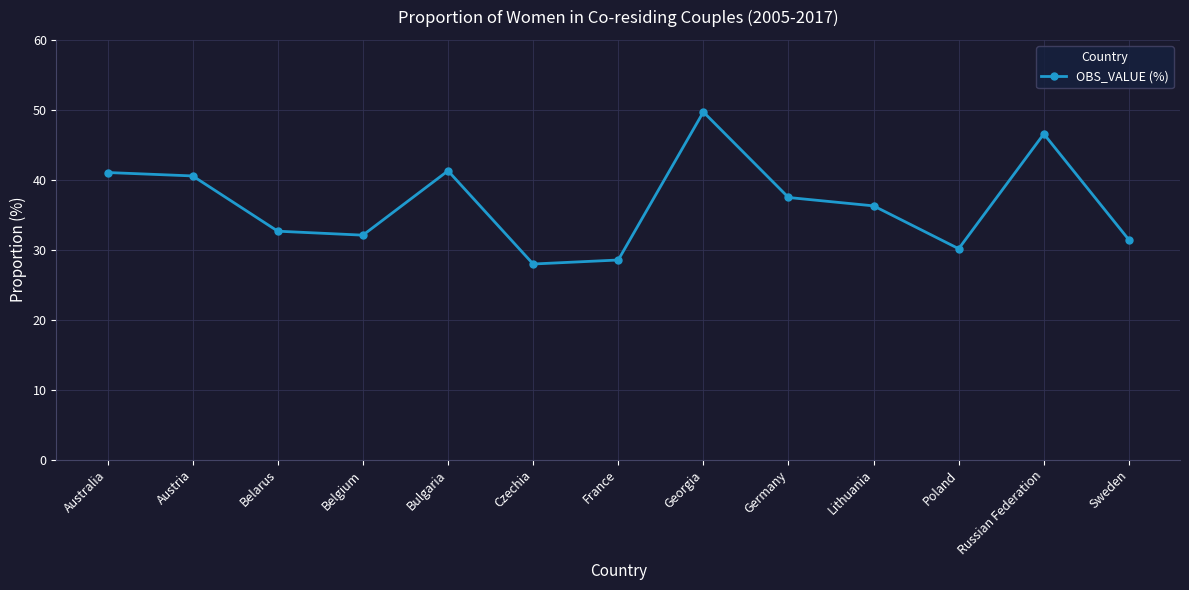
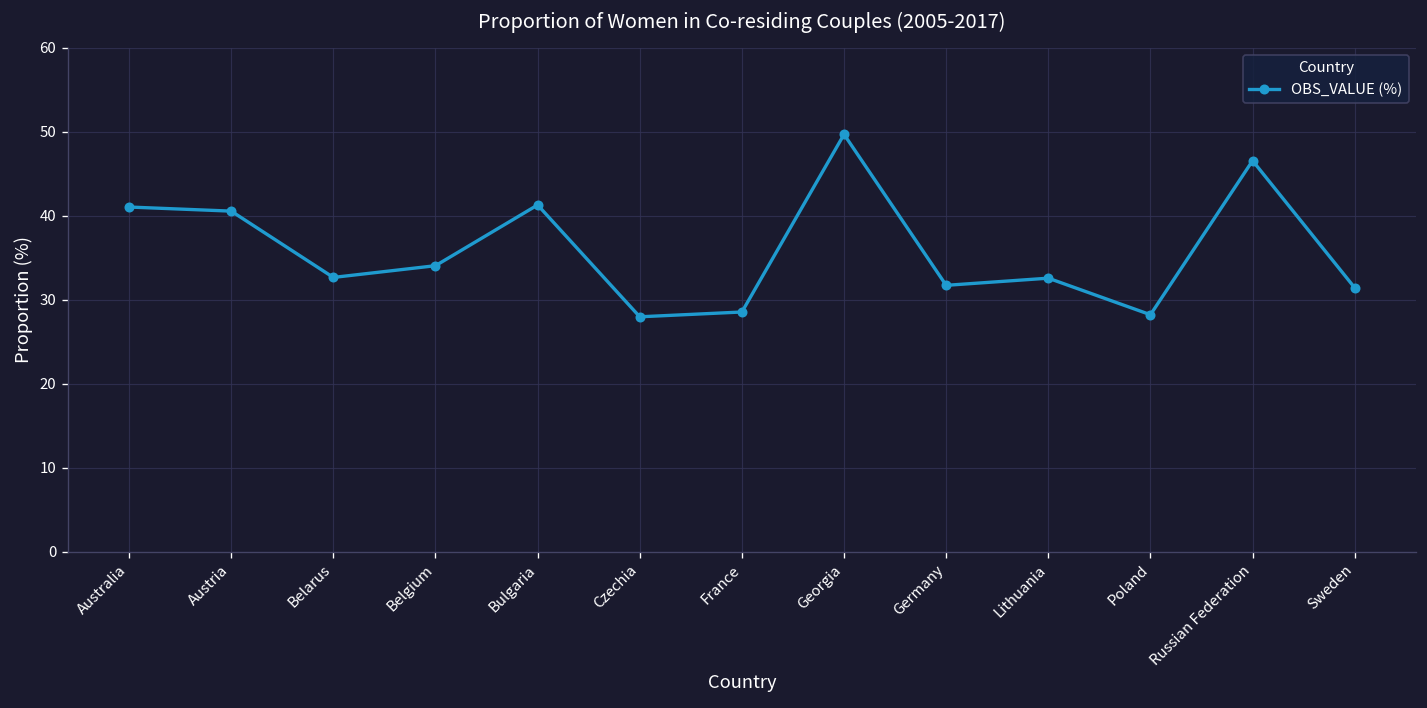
Belgium: 32 -> 34
Germany: 37 -> 32
Lithuania: 36 -> 33
Poland: 30 -> 28
